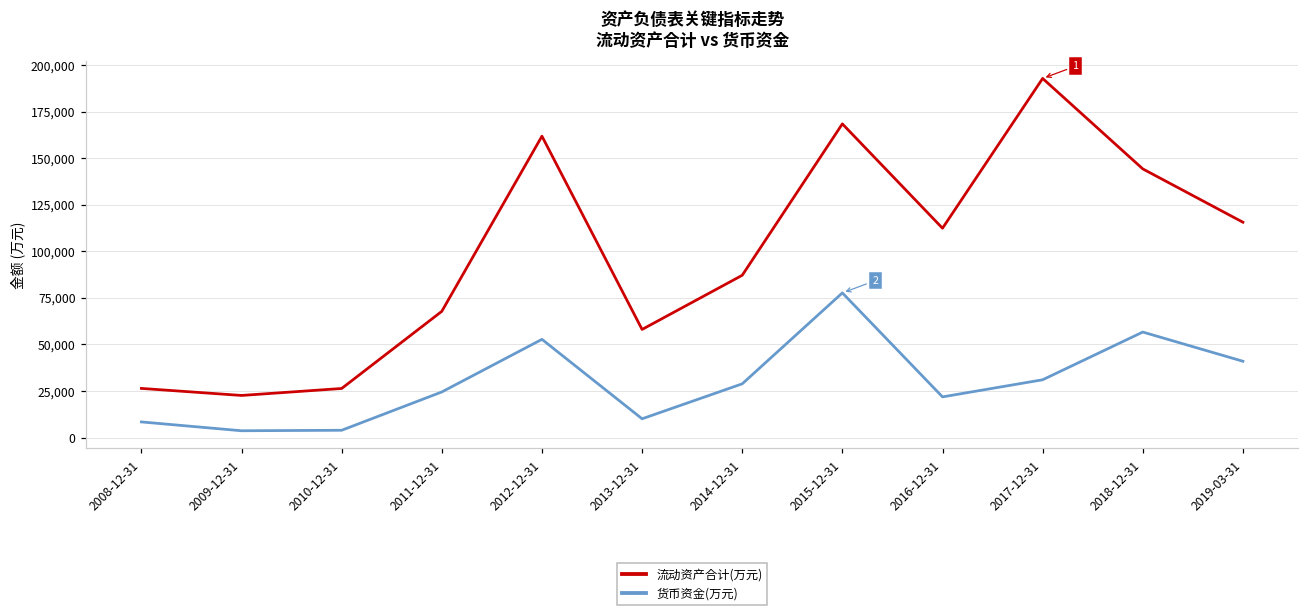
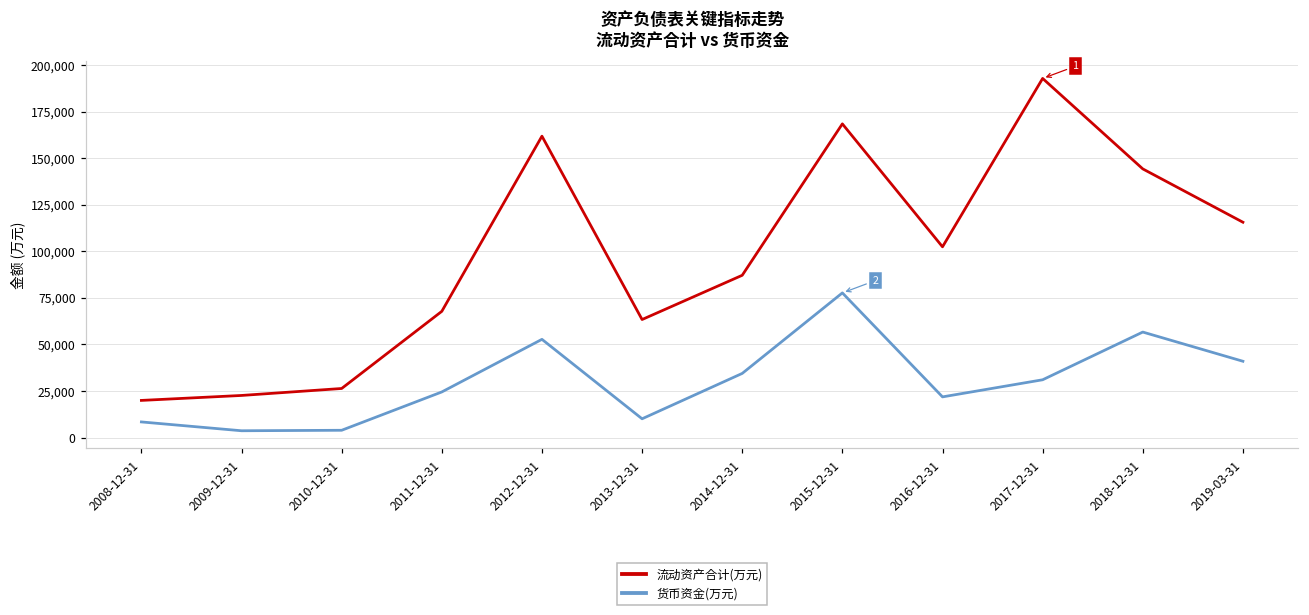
流动资产合计(万元), 2008-12-31: 26,000 -> 20,000
流动资产合计(万元), 2013-12-31: 58,000 -> 63,000
货币资金(万元), 2014-12-31: 29,000 -> 34,000
流动资产合计(万元), 2016-12-31: 112,000 -> 102,000
